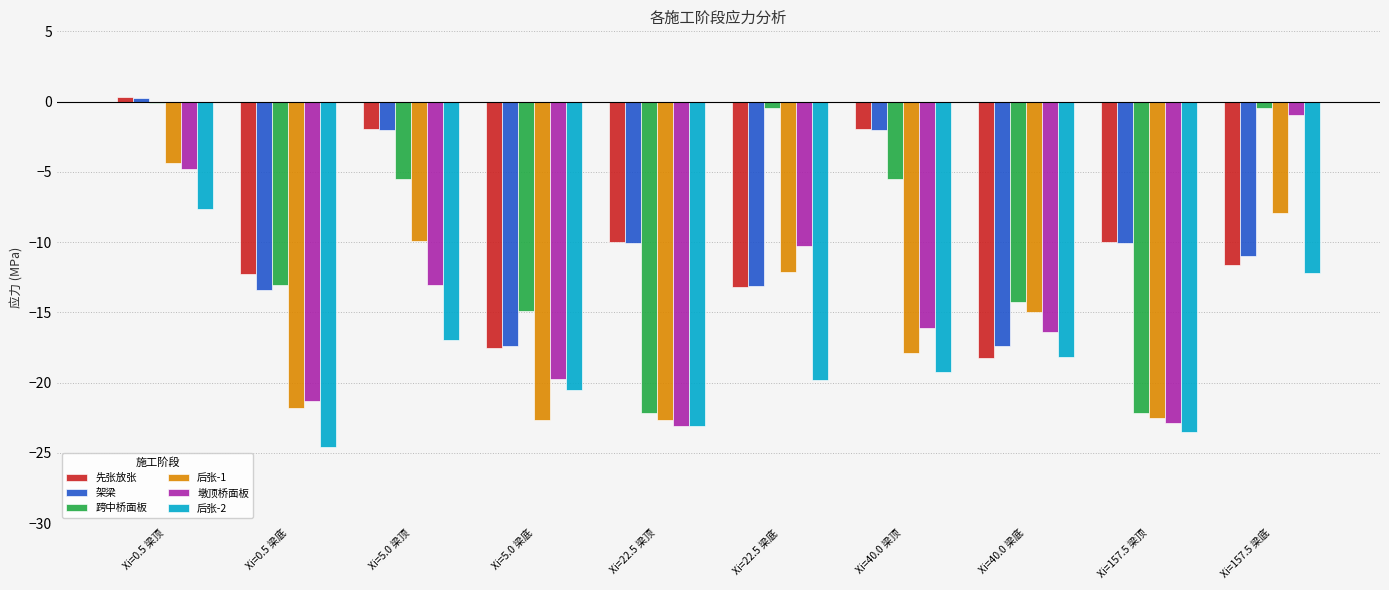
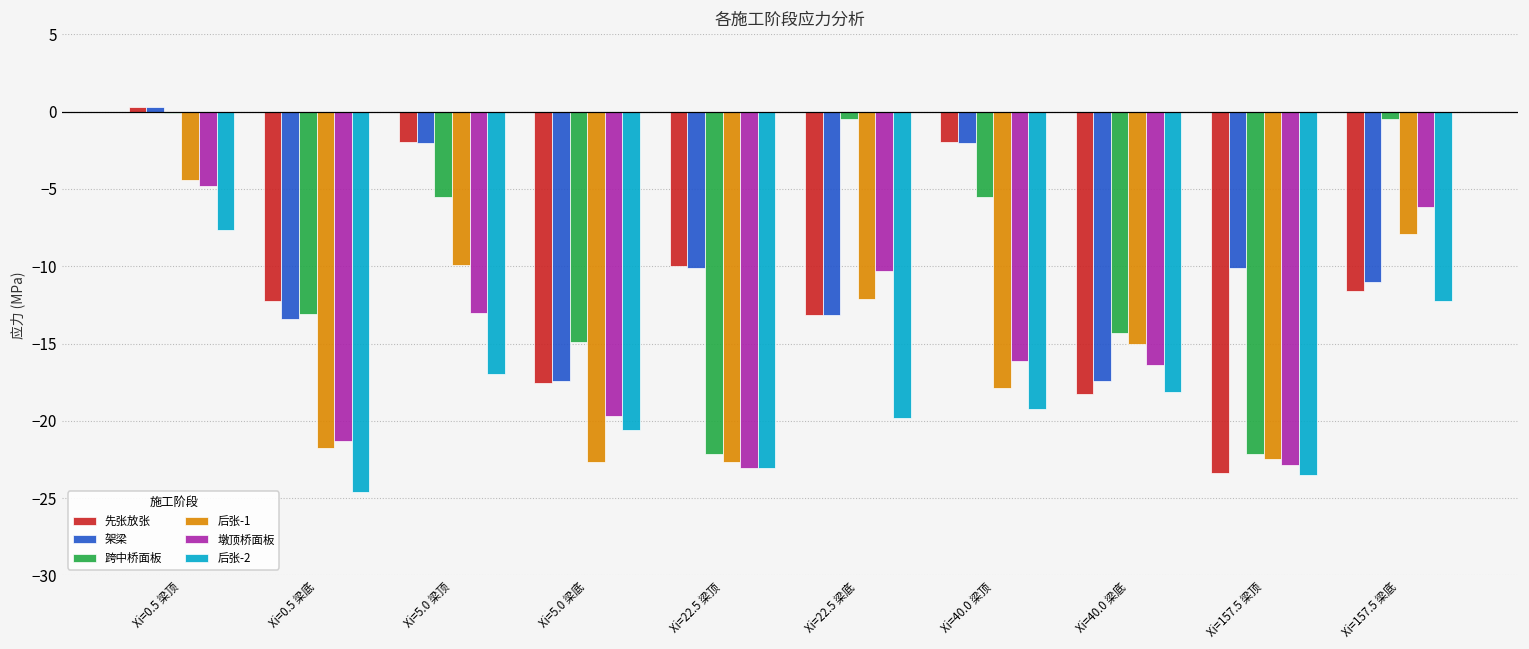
先张放张, Xi=157.5 梁顶: -10.0 -> -23.3
墩顶桥面板, Xi=157.5 梁底: -0.9 -> -6.1
